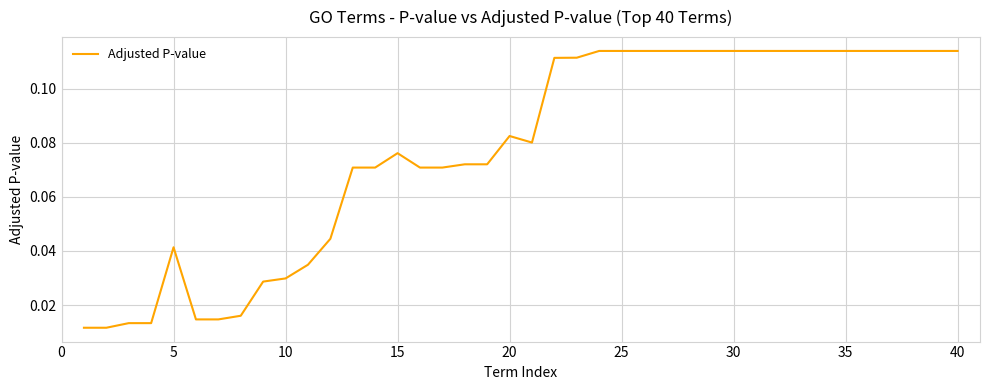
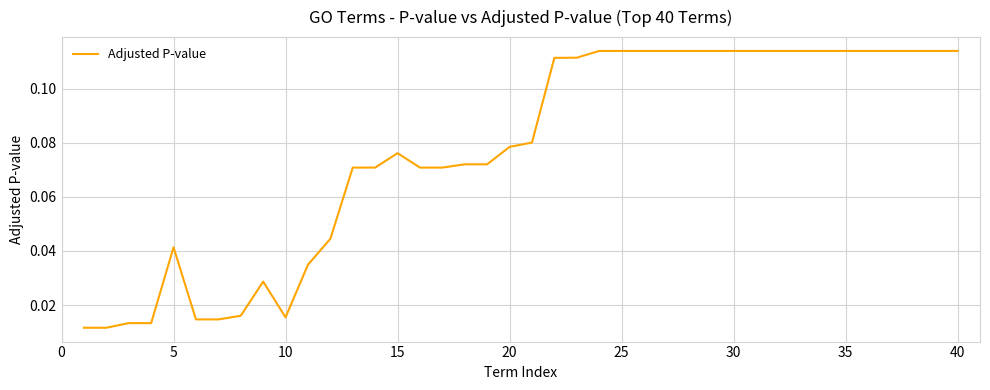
10: 0.030 -> 0.015
20: 0.082 -> 0.078
